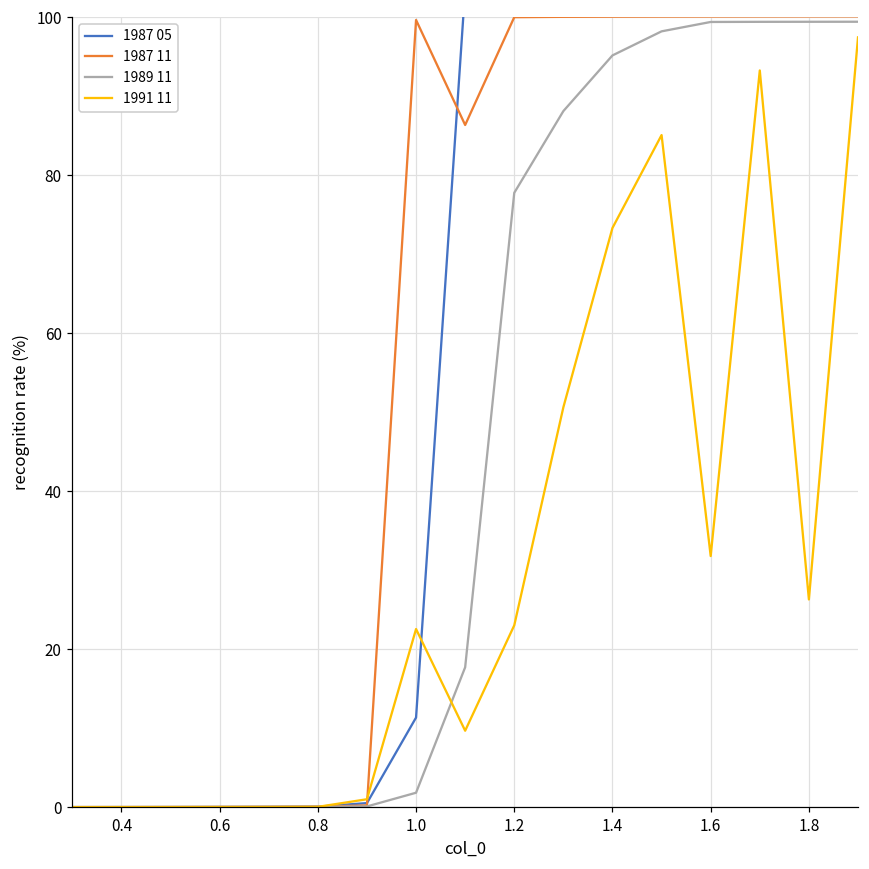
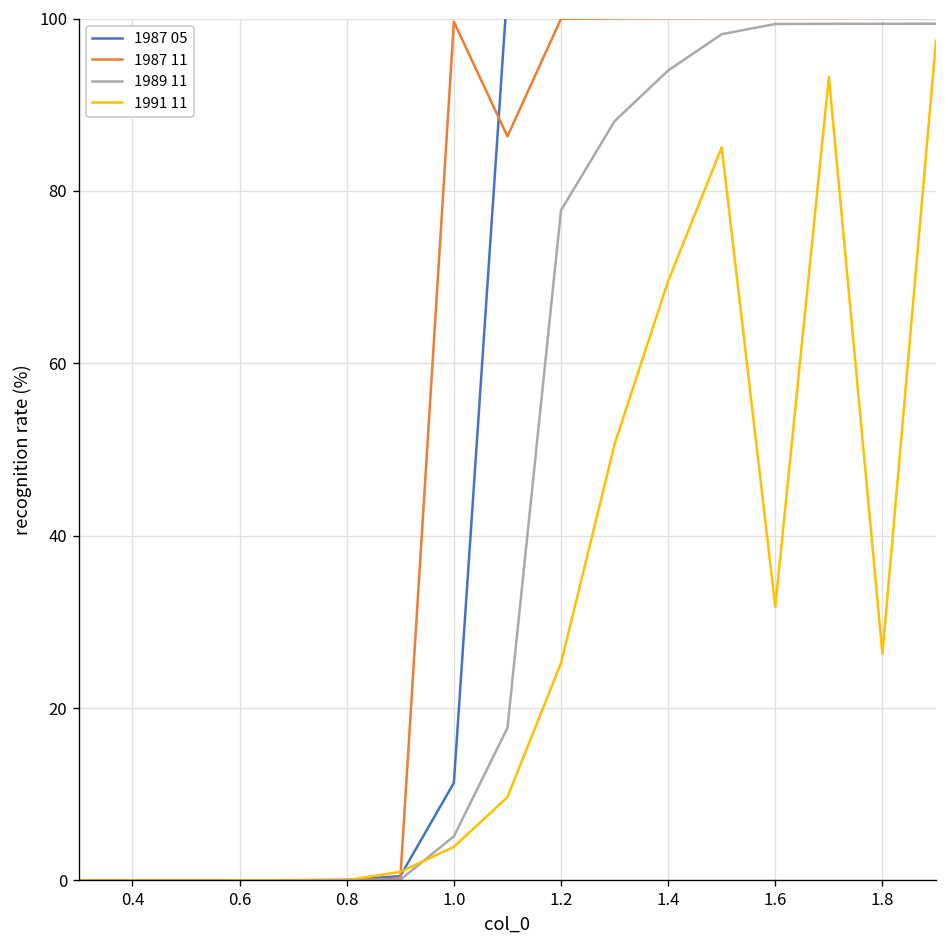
1989 11, 1.0: 2 -> 5
1991 11, 1.0: 23 -> 4
1991 11, 1.2: 23 -> 25
1989 11, 1.4: 95 -> 94
1991 11, 1.4: 73 -> 70
